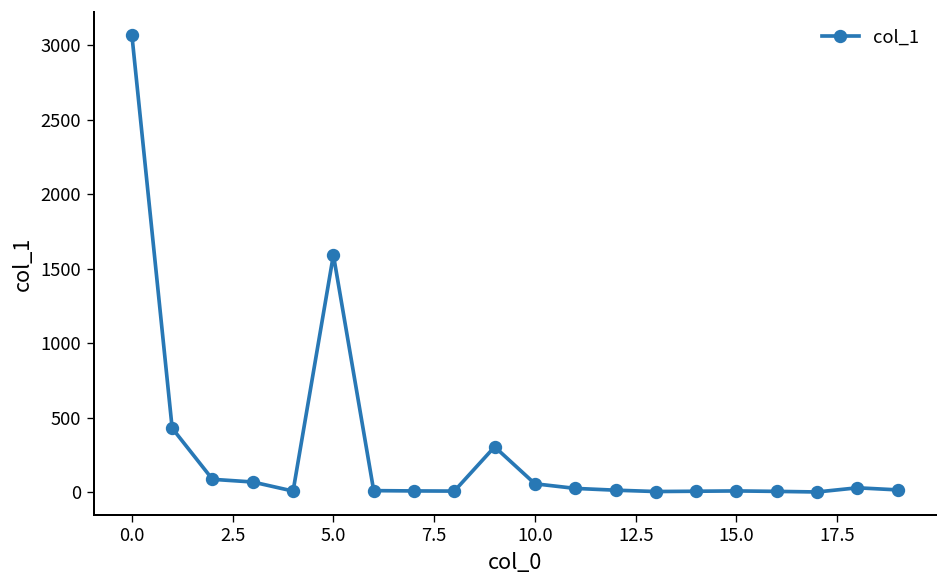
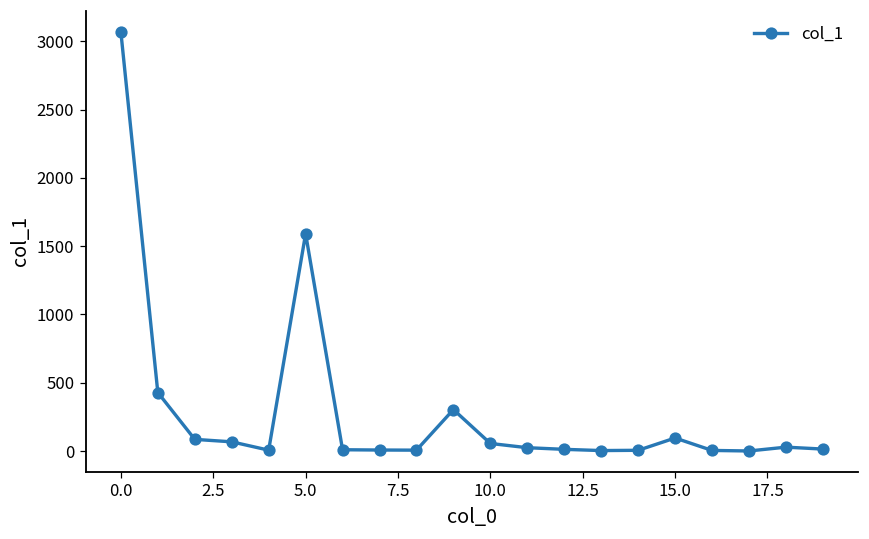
15.0: 10 -> 100
